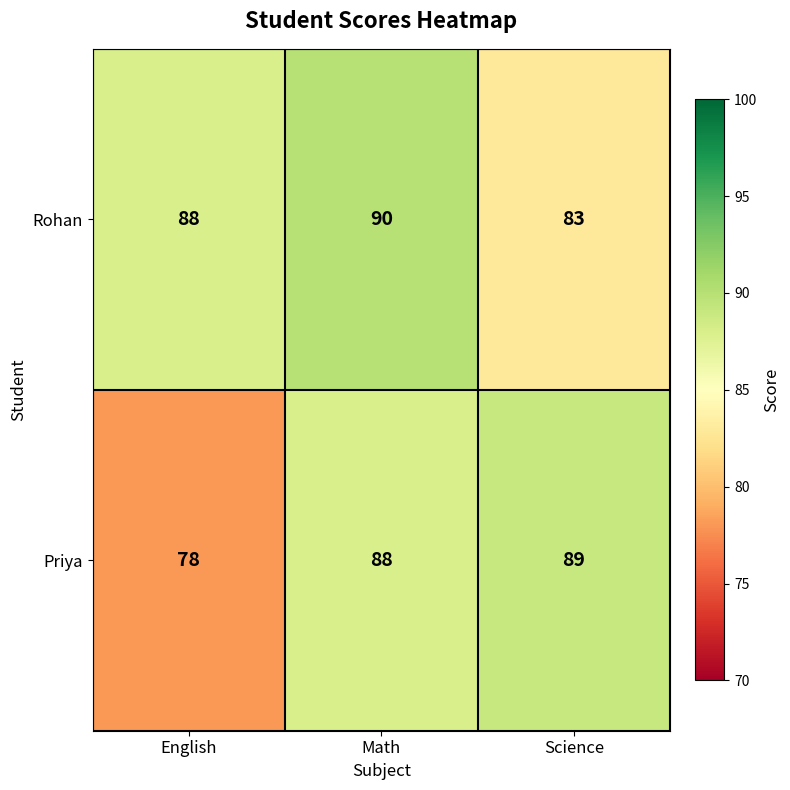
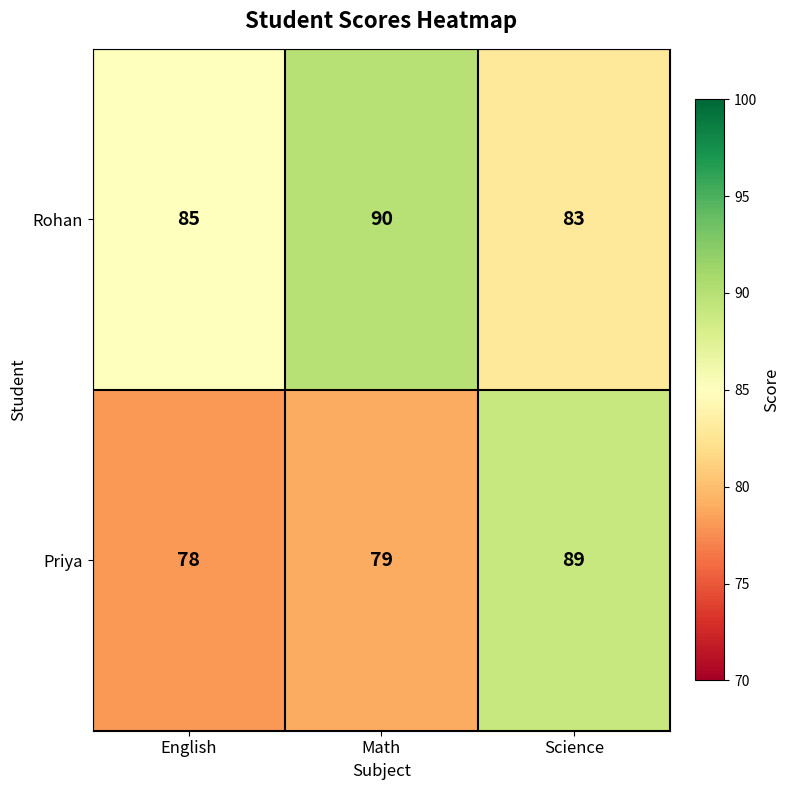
Rohan, English: 88 -> 85
Priya, Math: 88 -> 79
